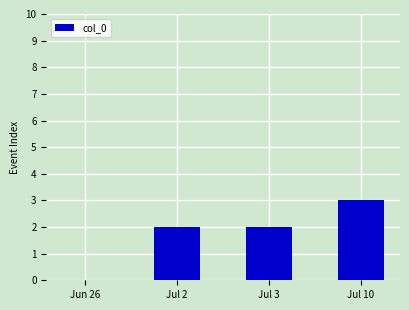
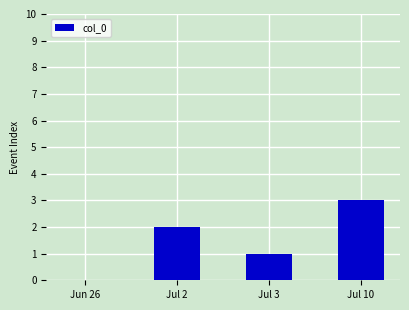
Jul 3: 2 -> 1
